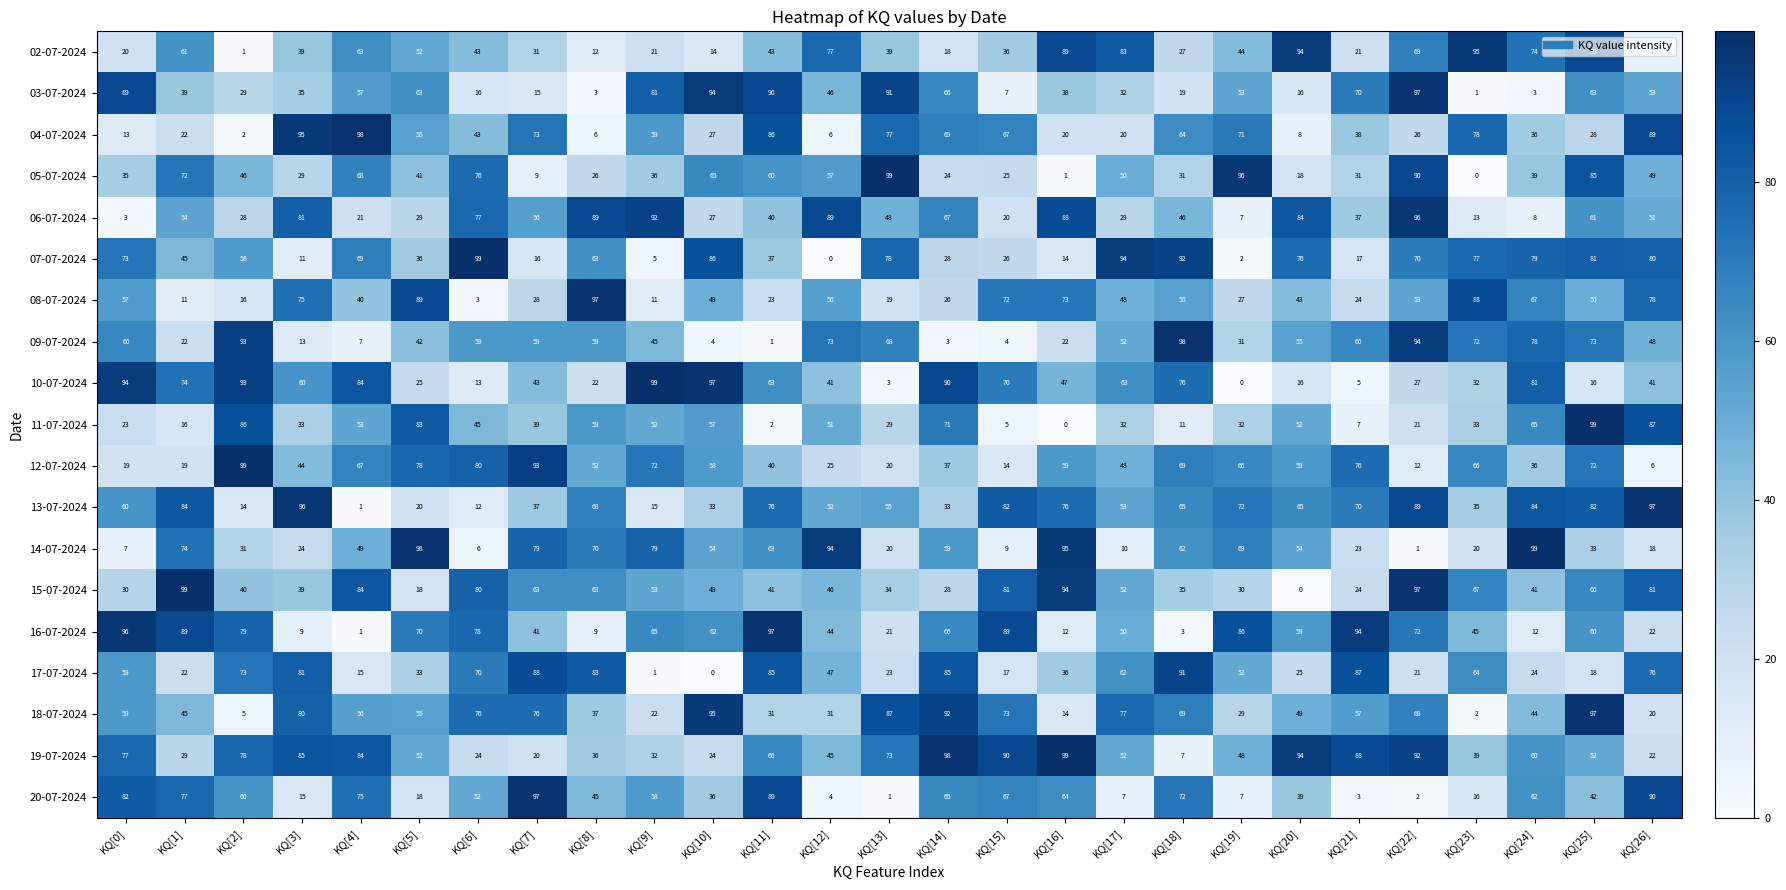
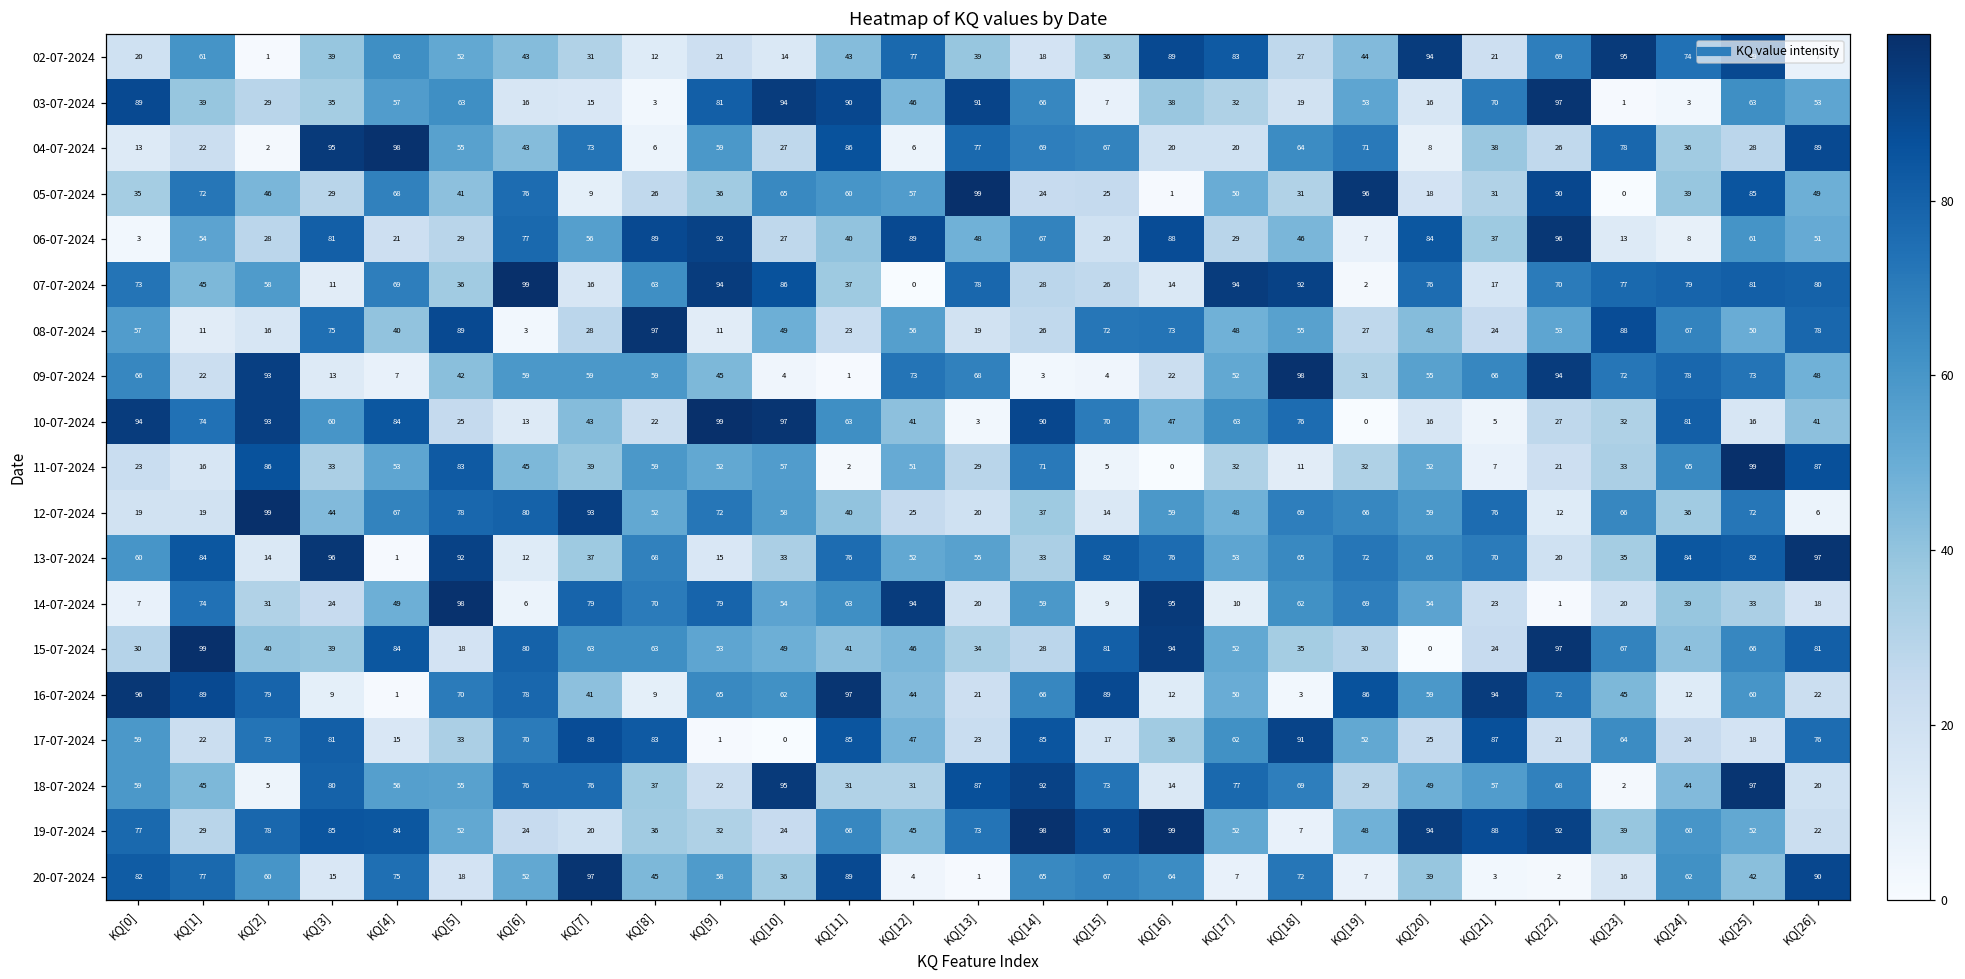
07-07-2024, KQ[9]: 5 -> 94
13-07-2024, KQ[5]: 20 -> 92
13-07-2024, KQ[22]: 89 -> 20
14-07-2024, KQ[24]: 99 -> 39
